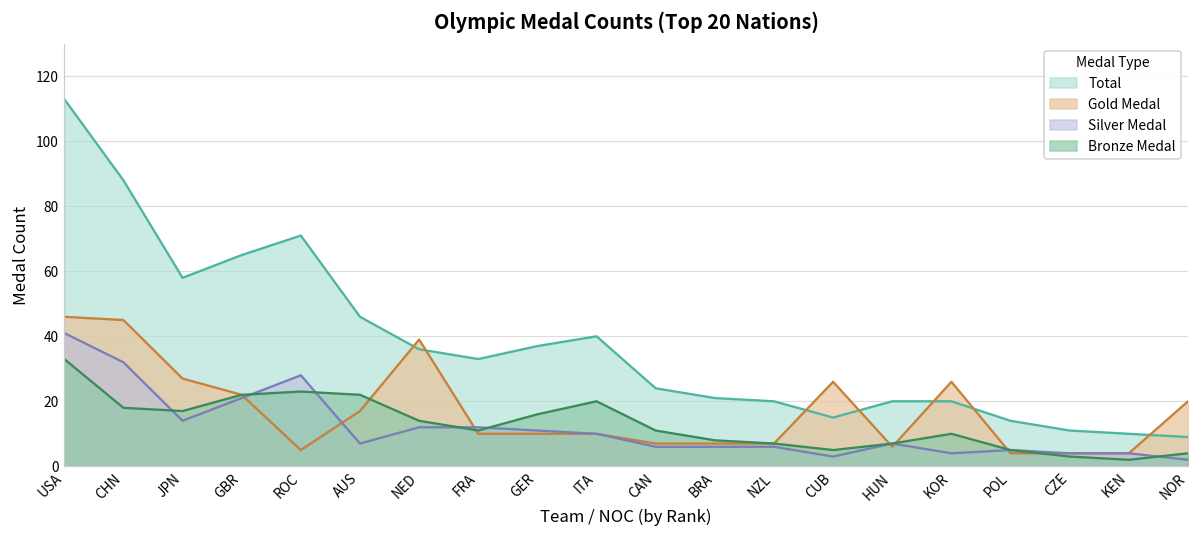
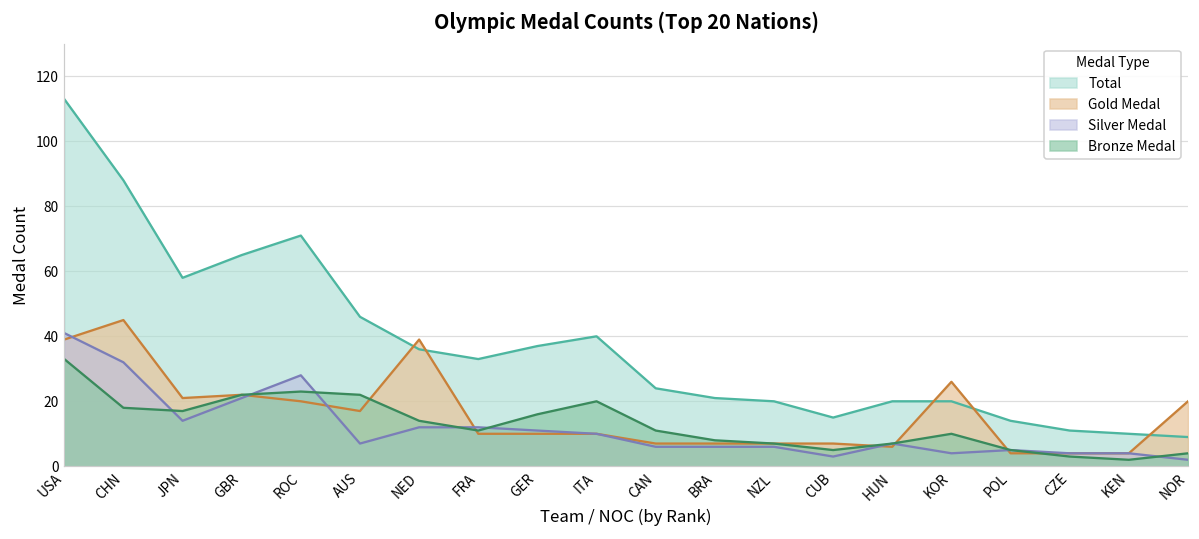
Gold Medal, USA: 46 -> 39
Gold Medal, JPN: 27 -> 21
Gold Medal, ROC: 5 -> 20
Gold Medal, CUB: 26 -> 7
